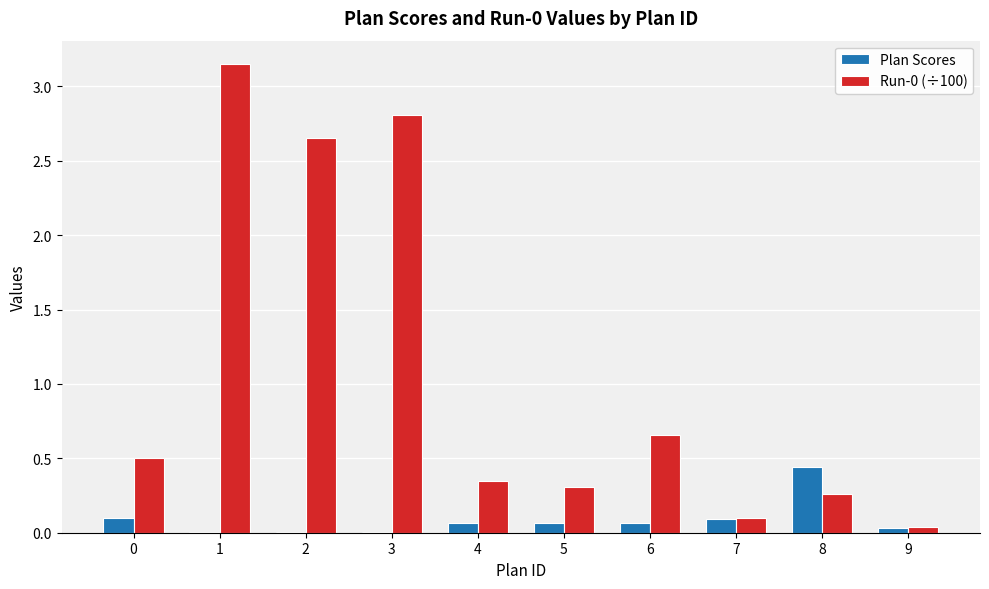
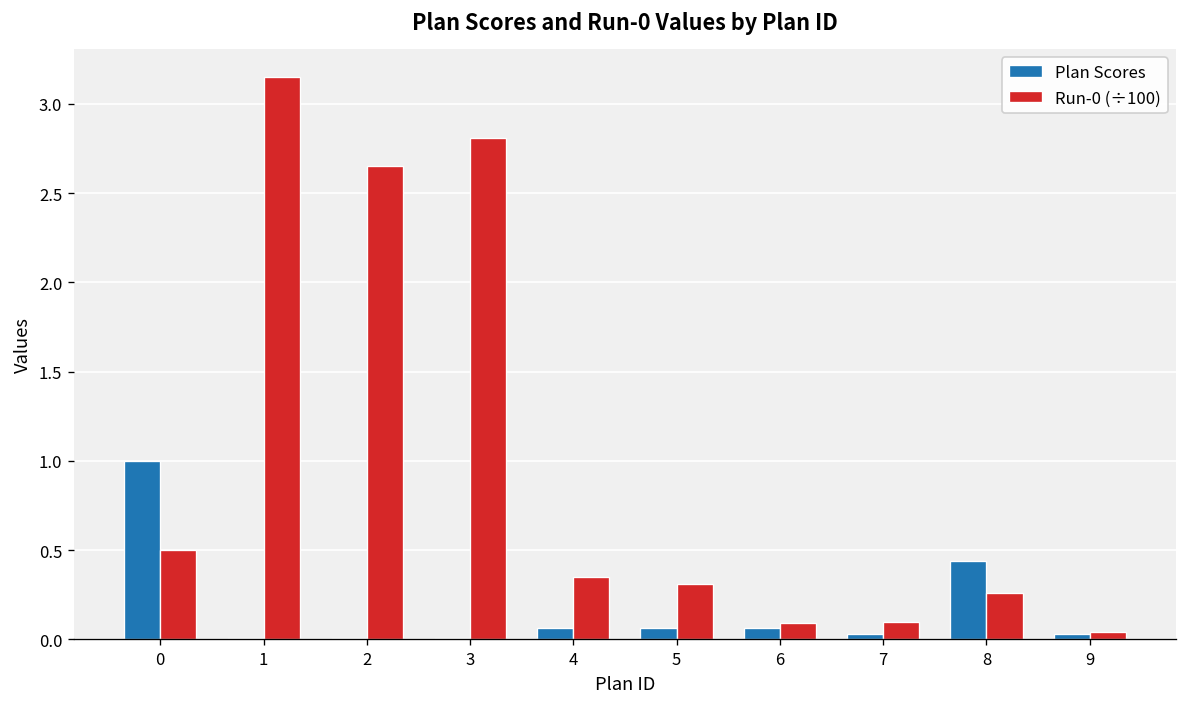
Plan Scores, 0: 0.1 -> 1.0
Run-0 (÷100), 6: 0.66 -> 0.09
Plan Scores, 7: 0.09 -> 0.03
